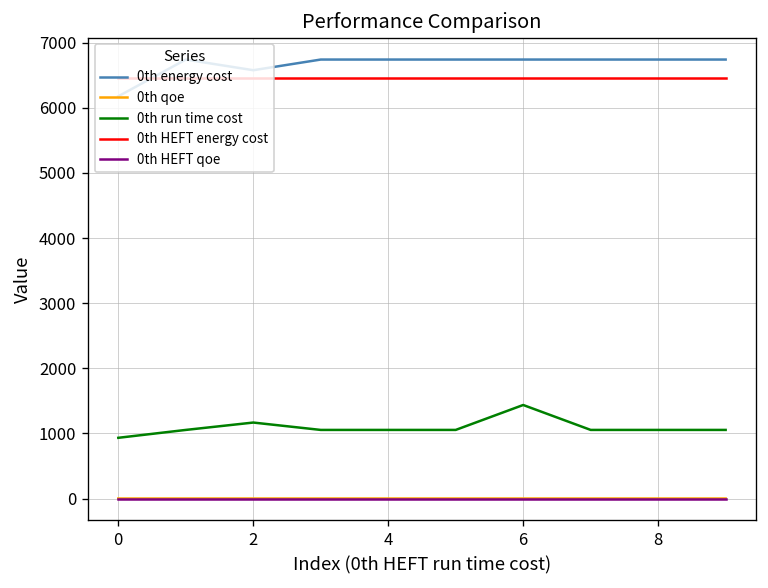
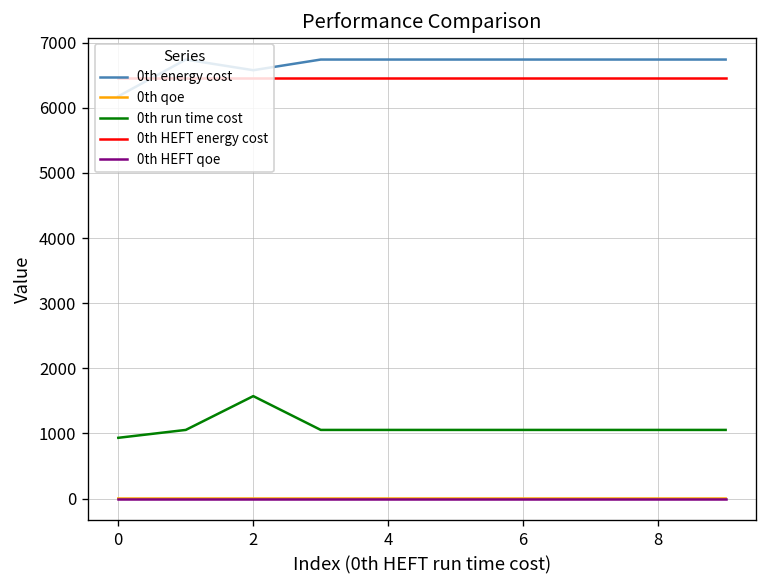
0th run time cost, 2: 1200 -> 1600
0th run time cost, 6: 1400 -> 1100
